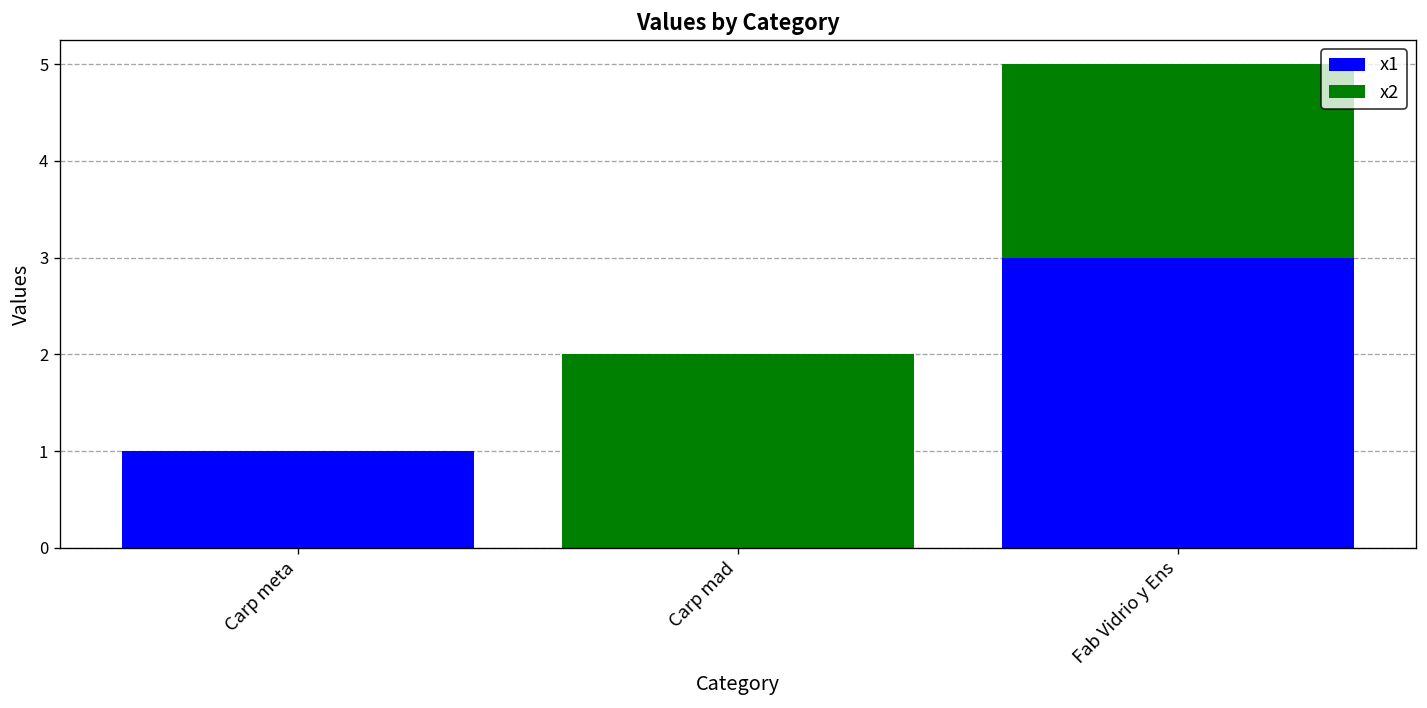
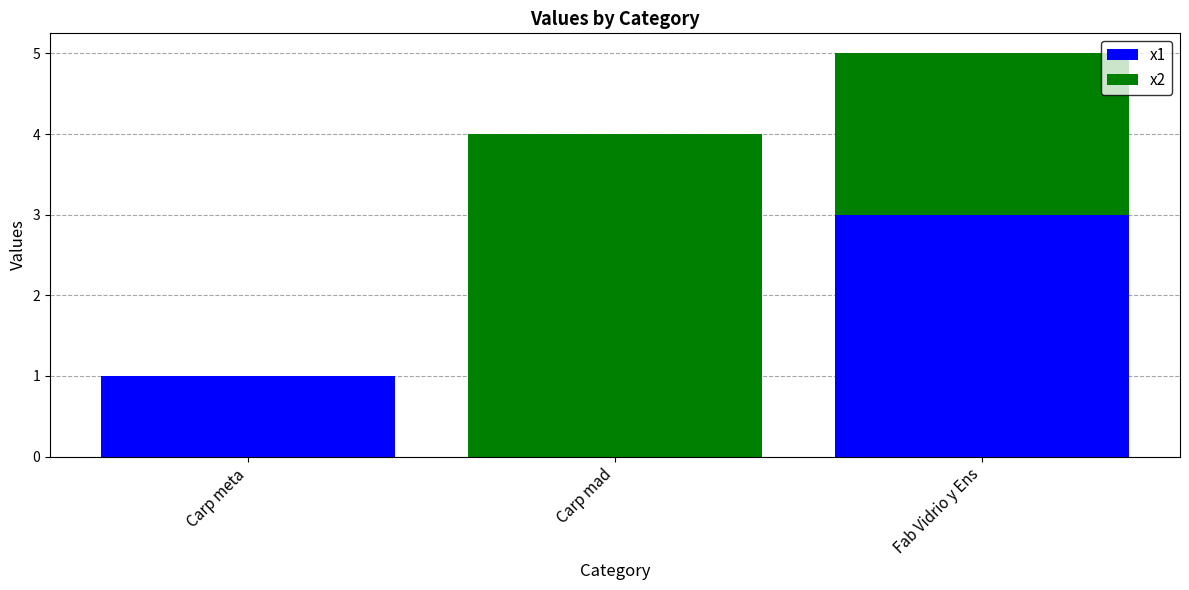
x2, Carp mad: 2 -> 4
